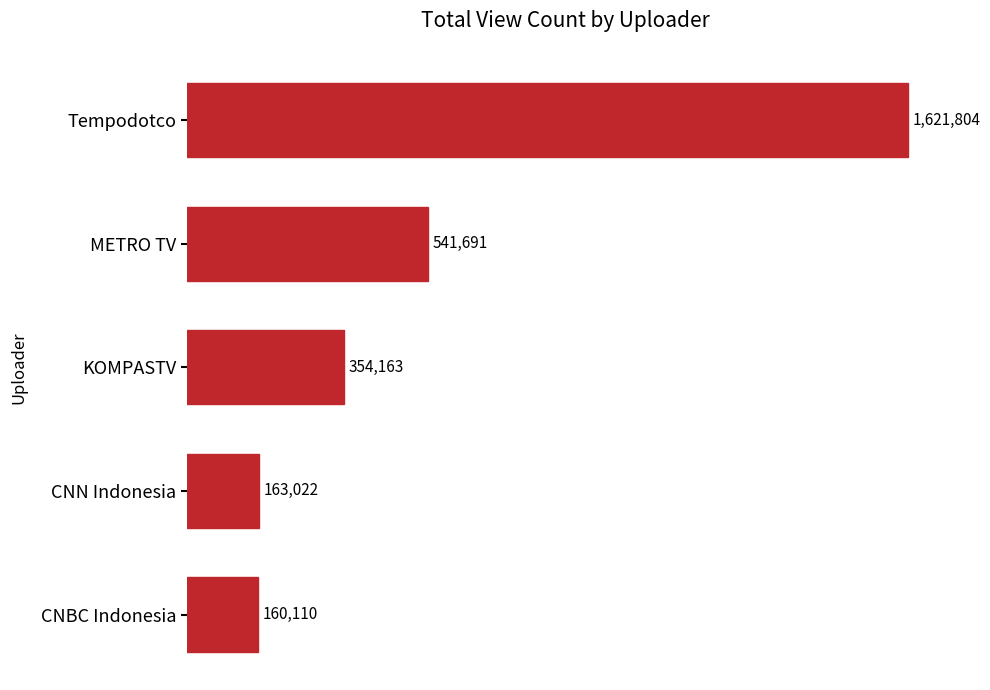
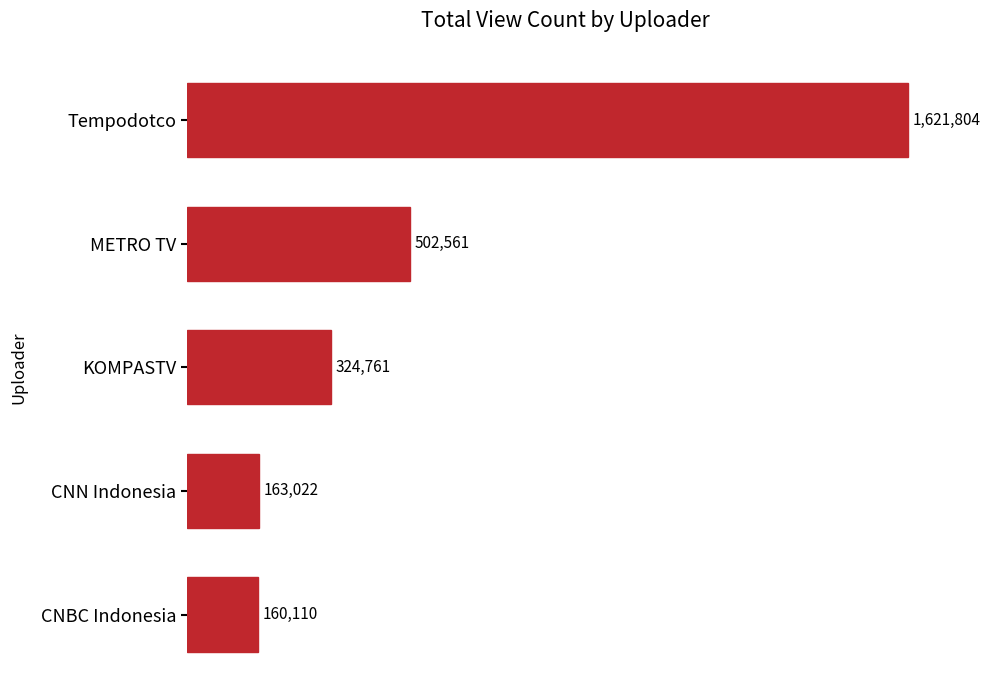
METRO TV: 541,691 -> 502,561
KOMPASTV: 354,163 -> 324,761
